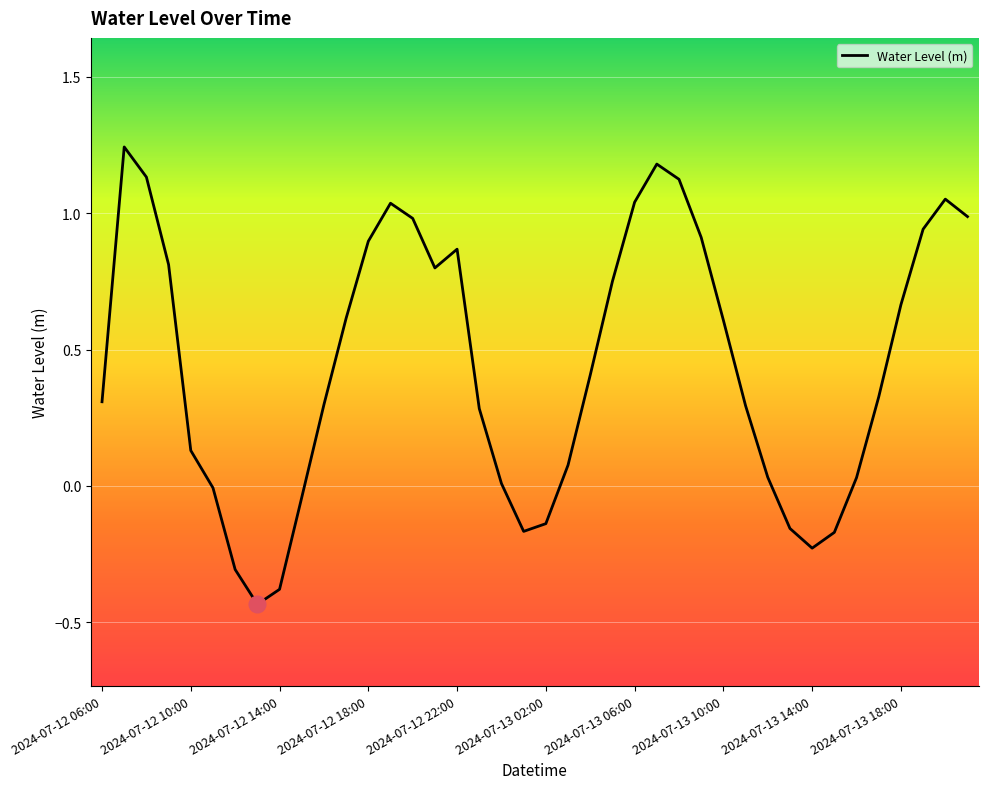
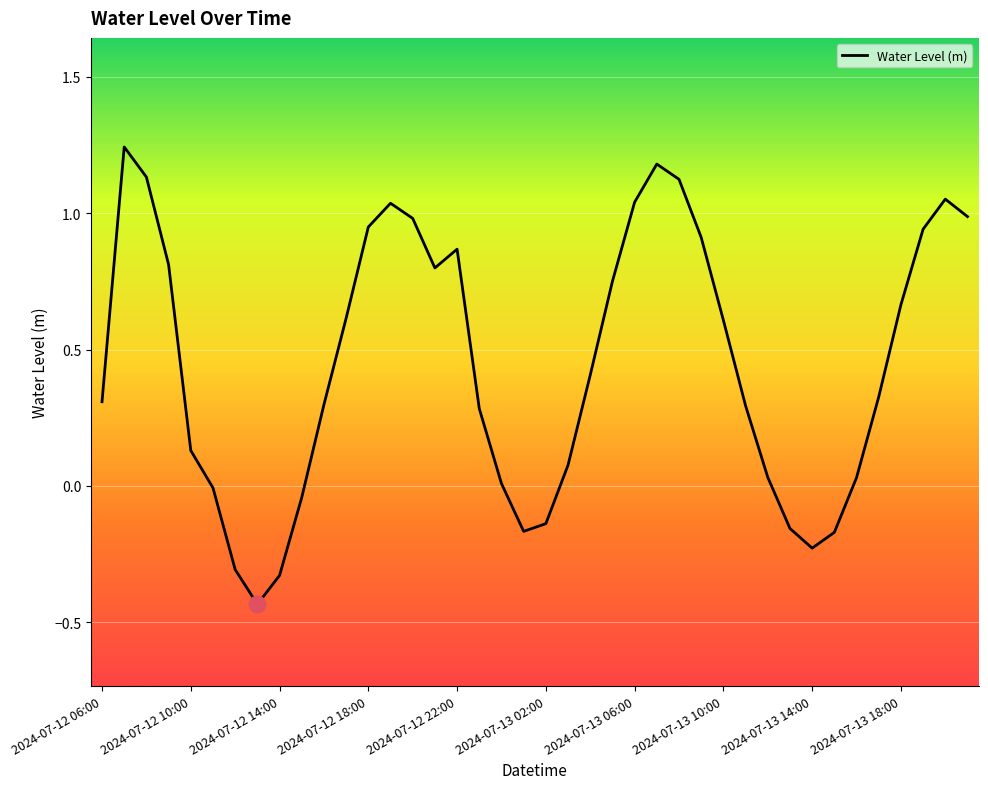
Water Level (m), 2024-07-12 14:00: -0.38 -> -0.33
Water Level (m), 2024-07-12 18:00: 0.90 -> 0.95
